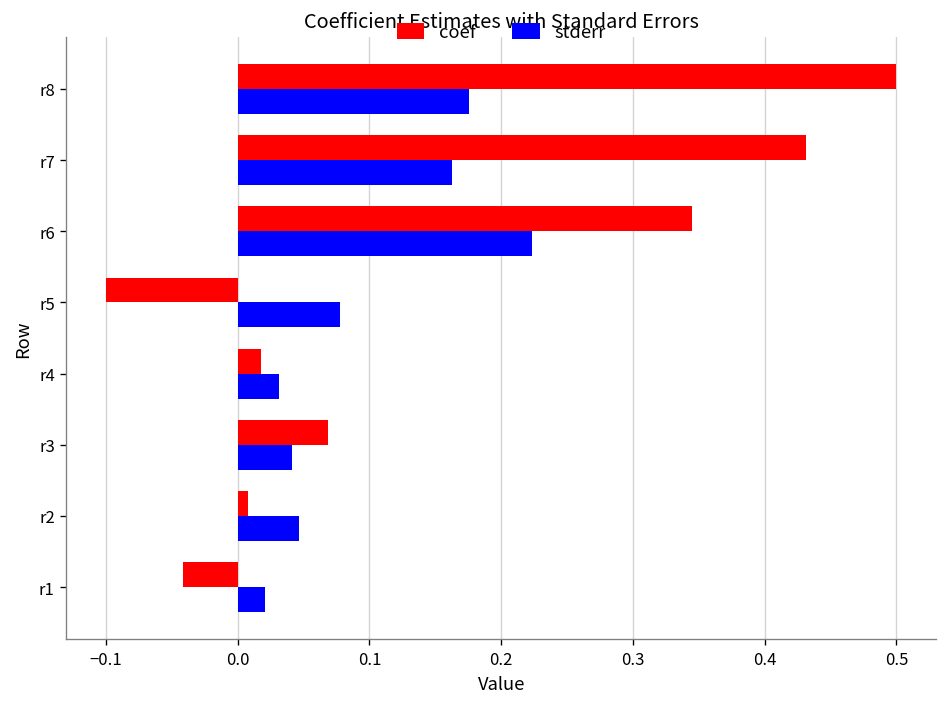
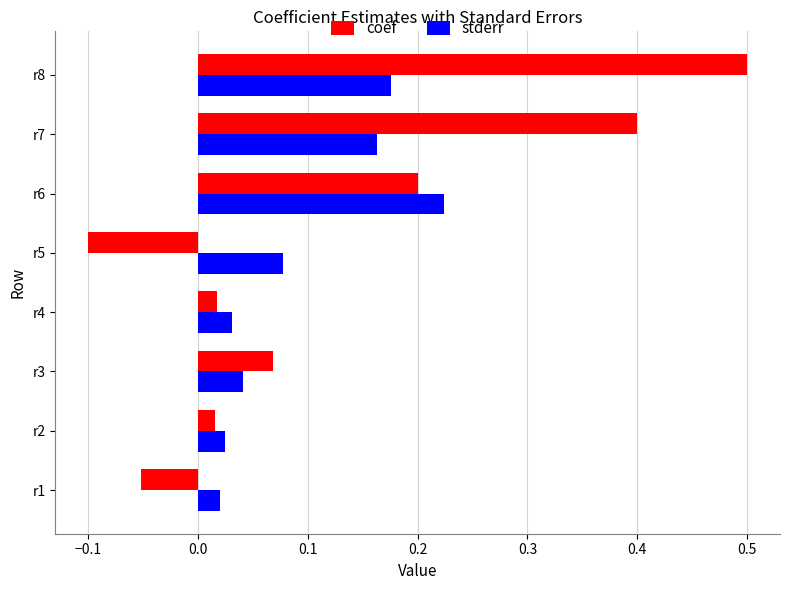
coef, r7: 0.432 -> 0.400
coef, r6: 0.345 -> 0.200
coef, r2: 0.008 -> 0.016
stderr, r2: 0.046 -> 0.025
coef, r1: -0.042 -> -0.052
